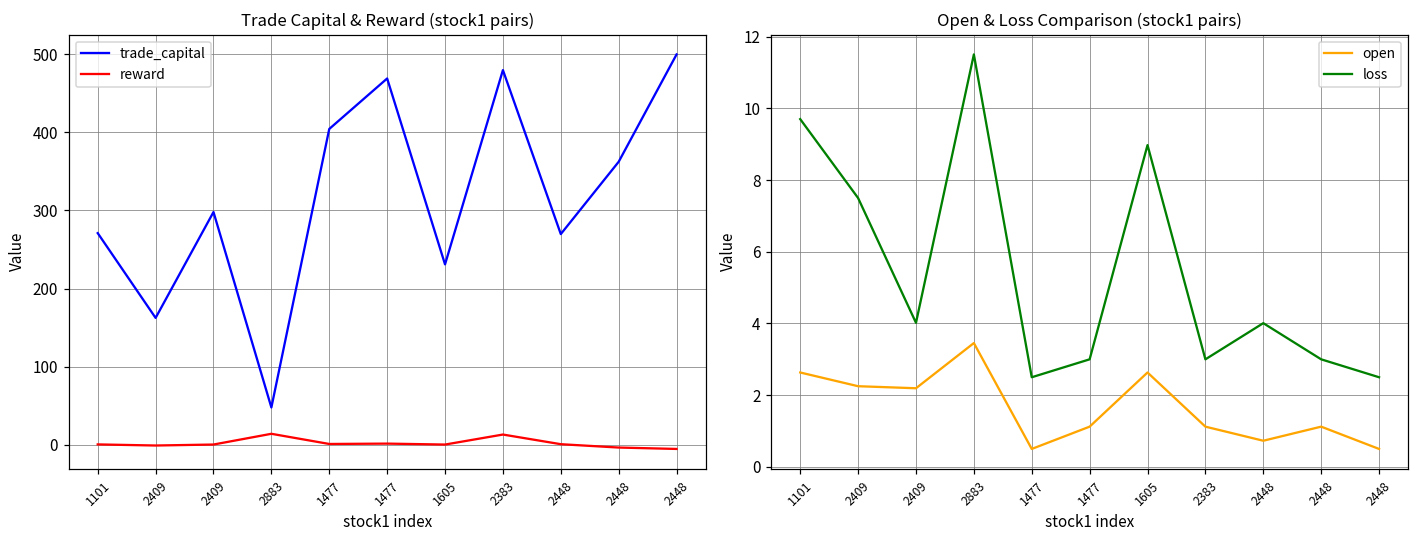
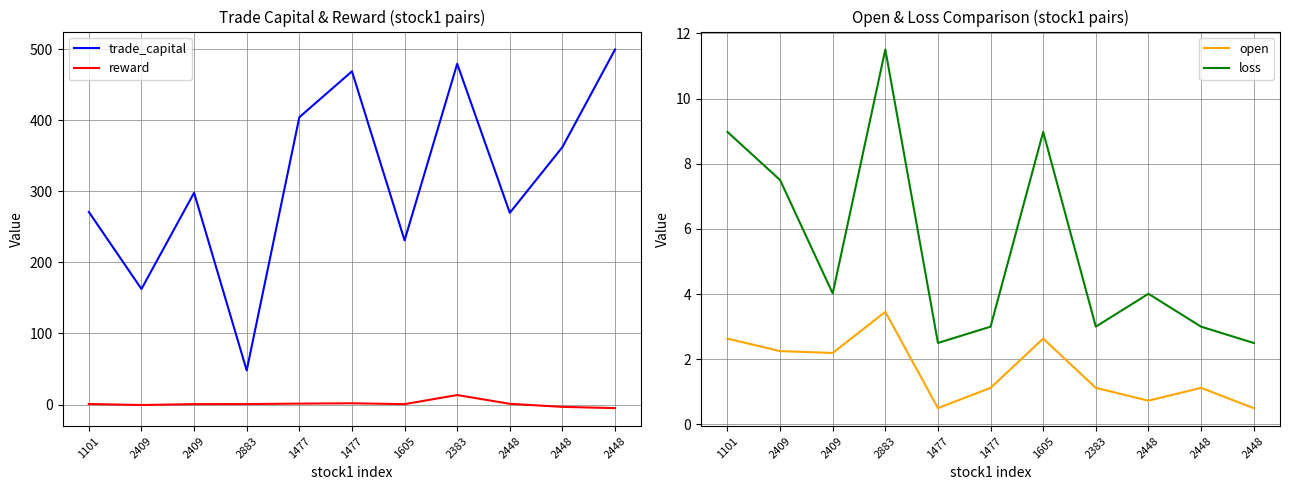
Trade Capital & Reward (stock1 pairs), reward, 2883: 10 -> 0
Open & Loss Comparison (stock1 pairs), loss, 1101: 9.7 -> 9.0
